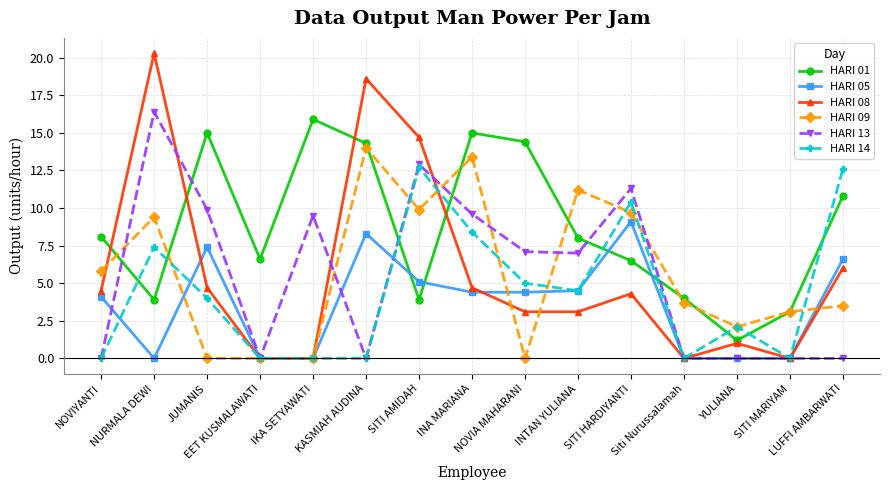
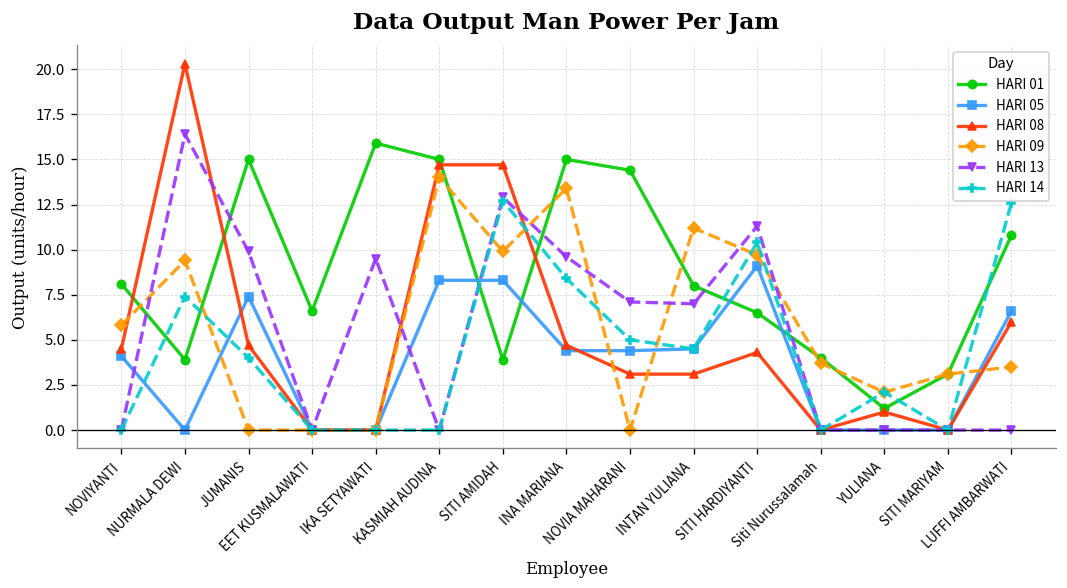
HARI 01, KASMIAH AUDINA: 14.3 -> 15.0
HARI 08, KASMIAH AUDINA: 18.6 -> 14.7
HARI 05, SITI AMIDAH: 5.1 -> 8.3
